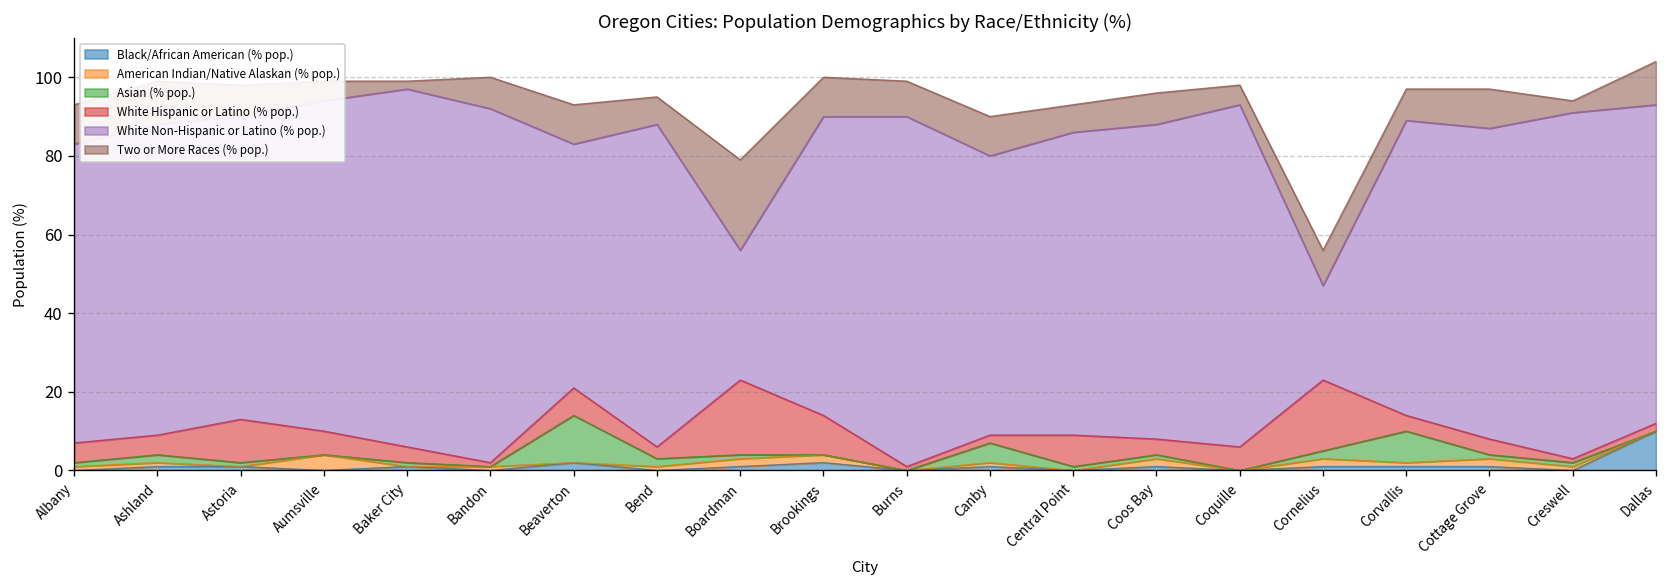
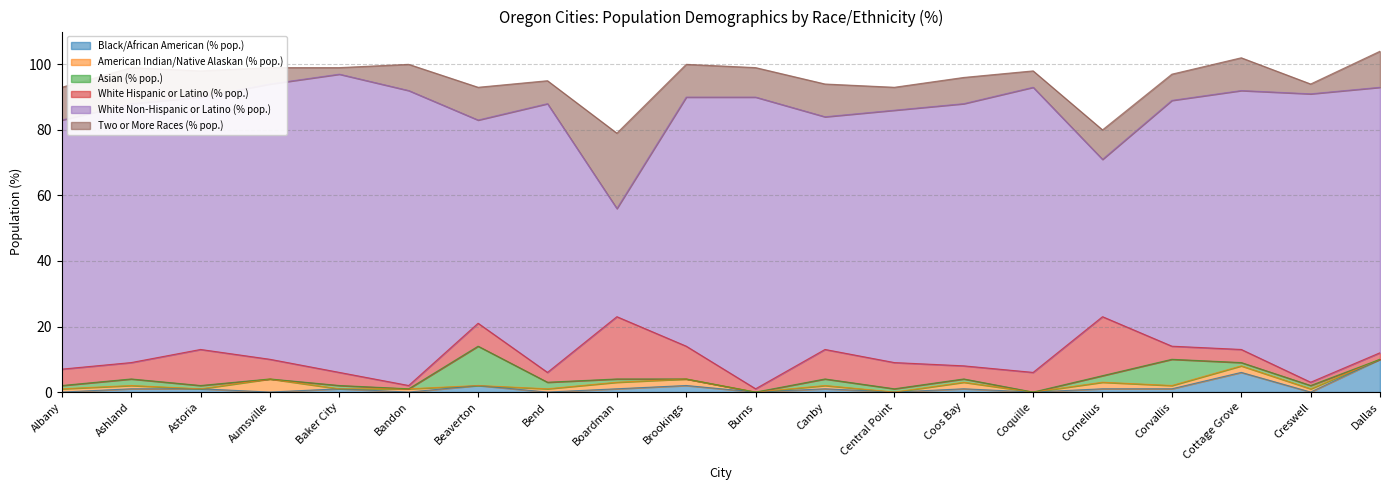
Asian (% pop.), Canby: 5 -> 2
White Hispanic or Latino (% pop.), Canby: 2 -> 9
White Non-Hispanic or Latino (% pop.), Cornelius: 24 -> 48
Black/African American (% pop.), Cottage Grove: 1 -> 6
